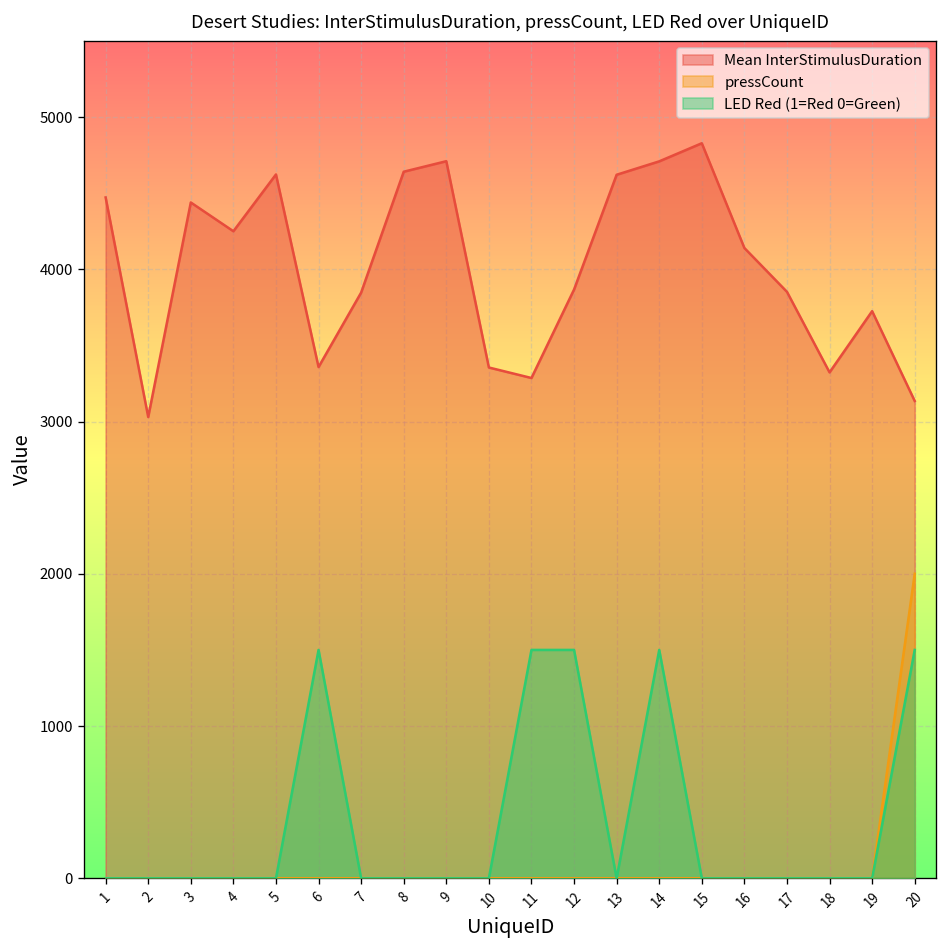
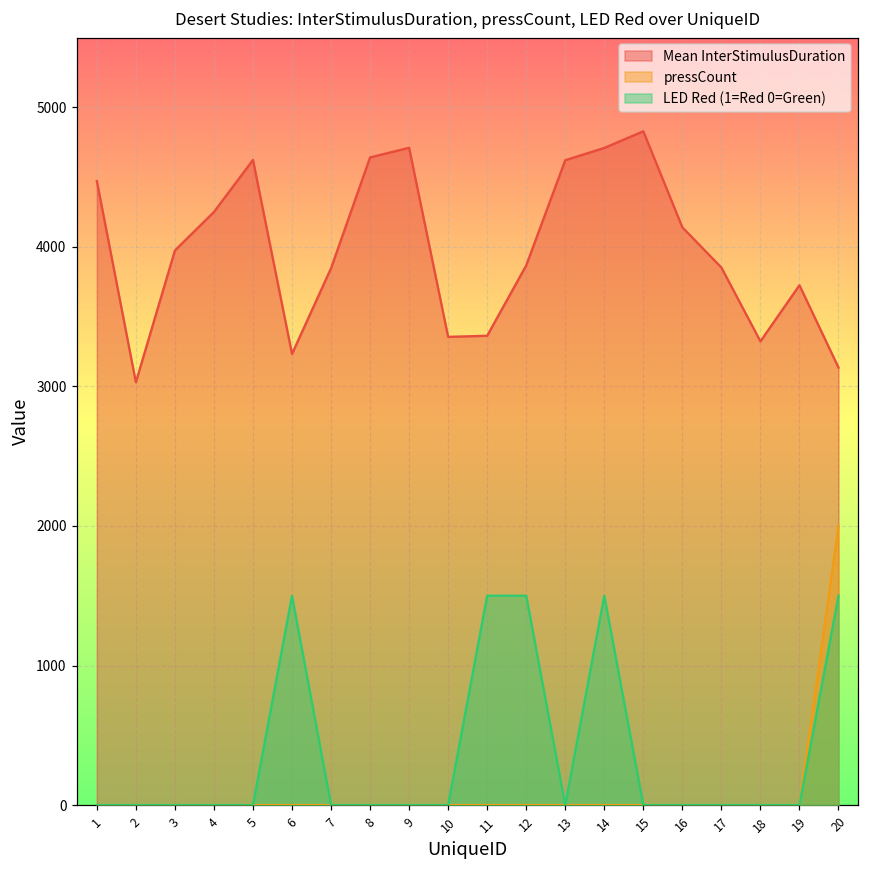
Mean InterStimulusDuration, 3: 4440 -> 3970
Mean InterStimulusDuration, 6: 3360 -> 3230
Mean InterStimulusDuration, 11: 3290 -> 3360
